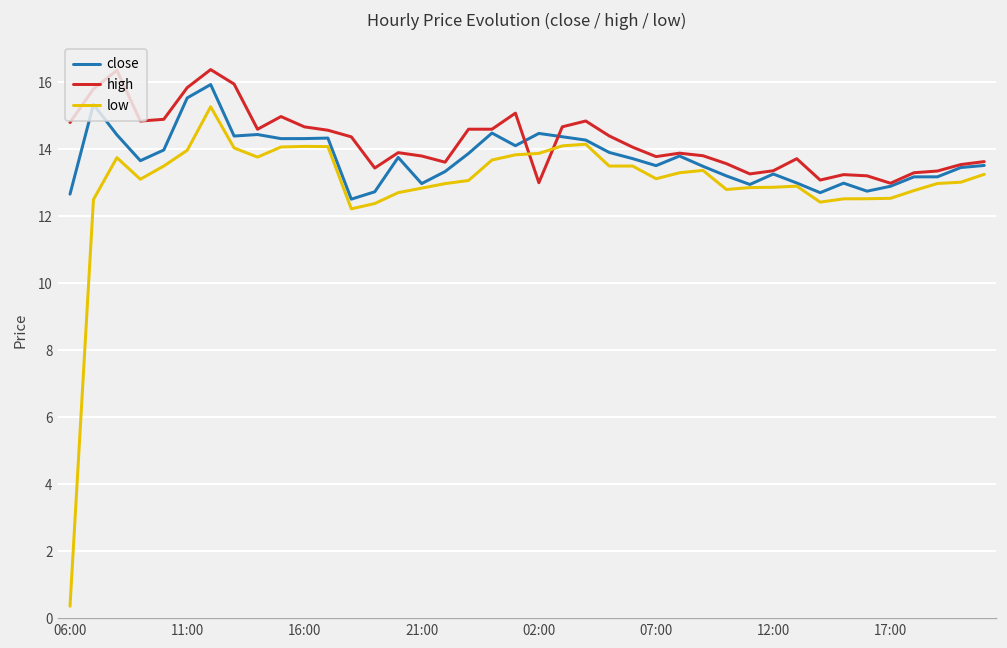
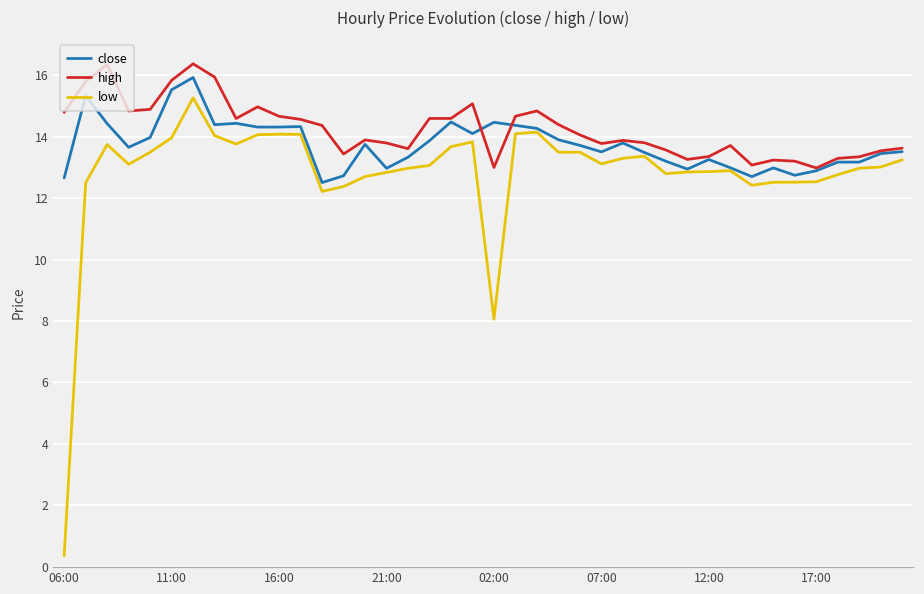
low, 02:00: 13.9 -> 8.1
